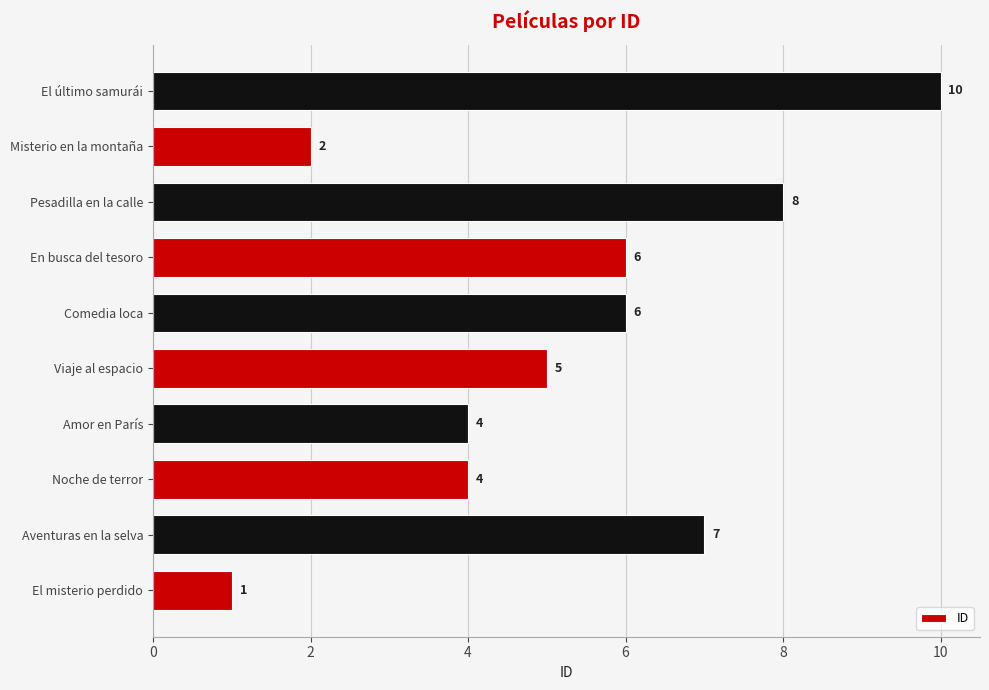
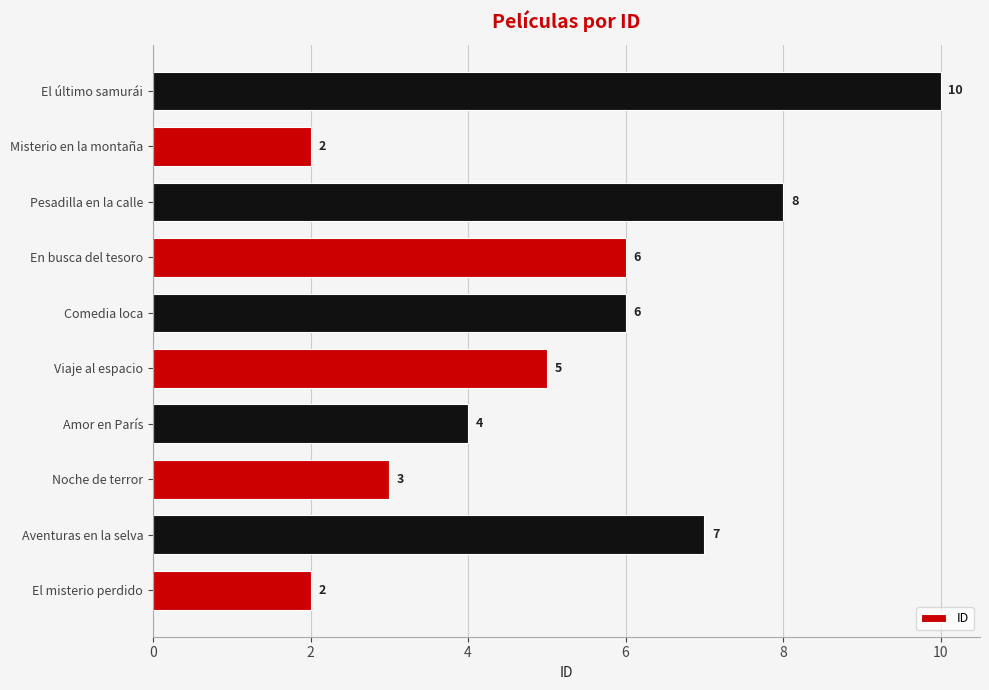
Noche de terror: 4 -> 3
El misterio perdido: 1 -> 2
